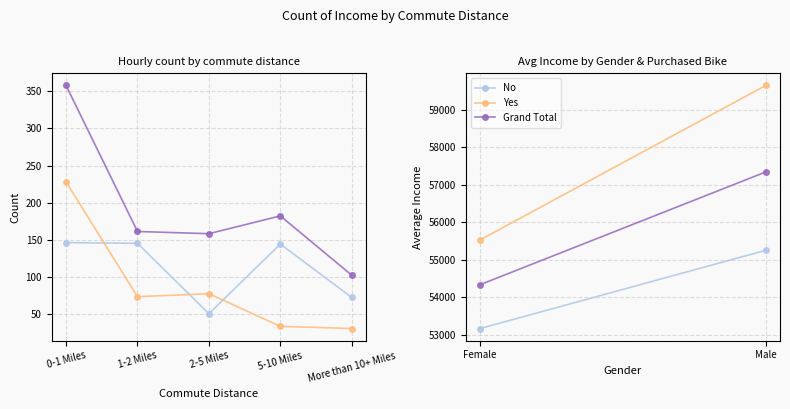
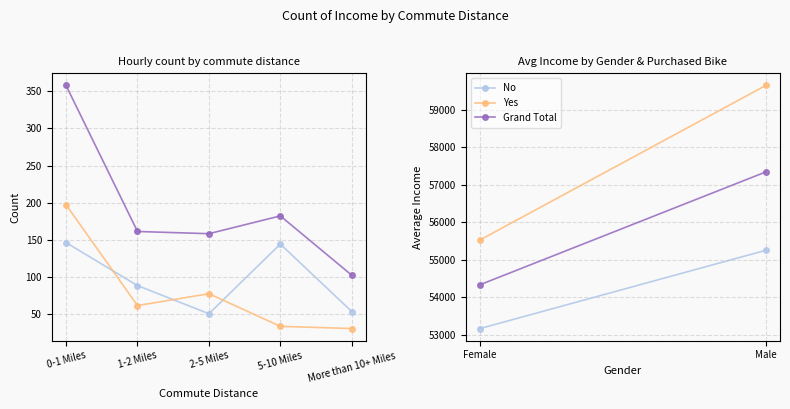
Hourly count by commute distance, Yes, 0-1 Miles: 230 -> 200
Hourly count by commute distance, No, 1-2 Miles: 150 -> 90
Hourly count by commute distance, Yes, 1-2 Miles: 70 -> 60
Hourly count by commute distance, No, More than 10+ Miles: 70 -> 50
